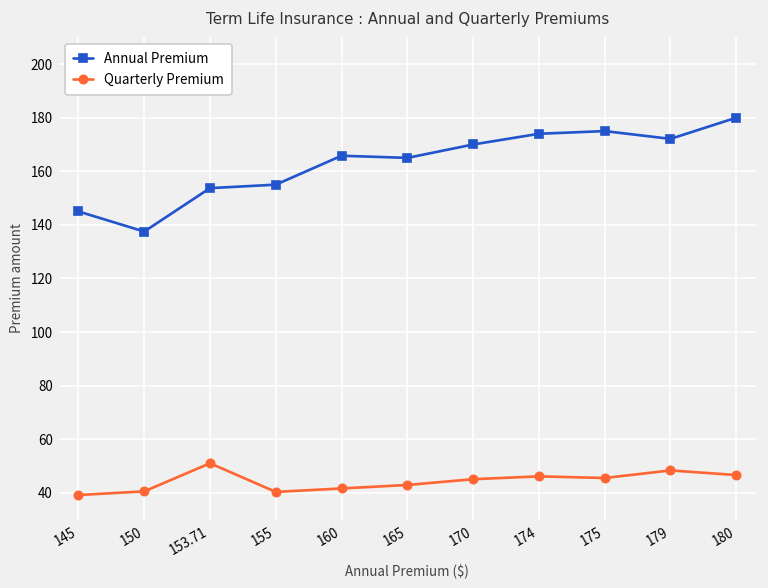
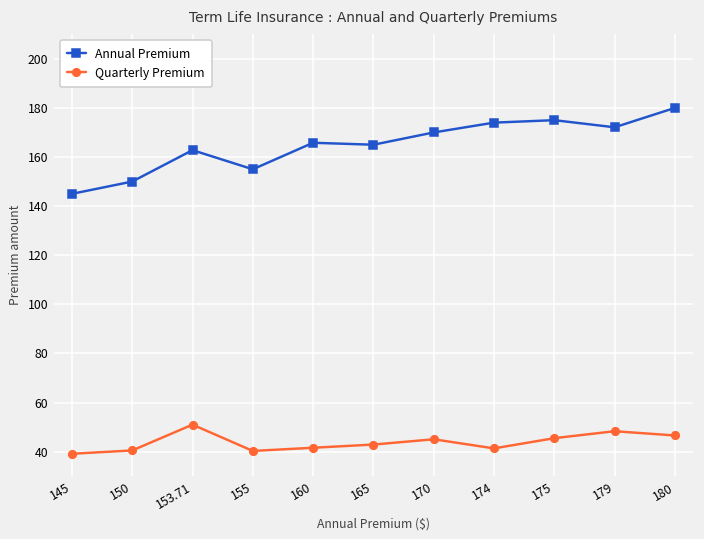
Annual Premium, 150: 138 -> 150
Annual Premium, 153.71: 154 -> 163
Quarterly Premium, 174: 46 -> 41
